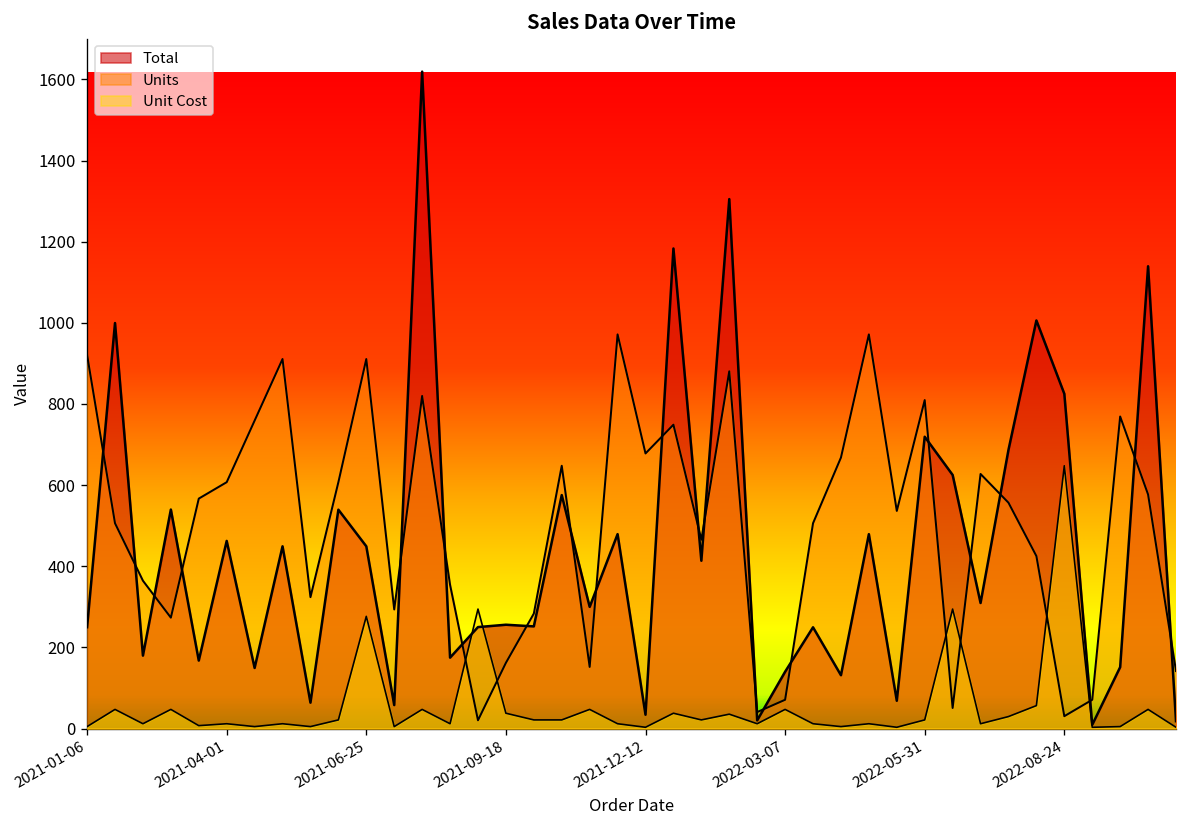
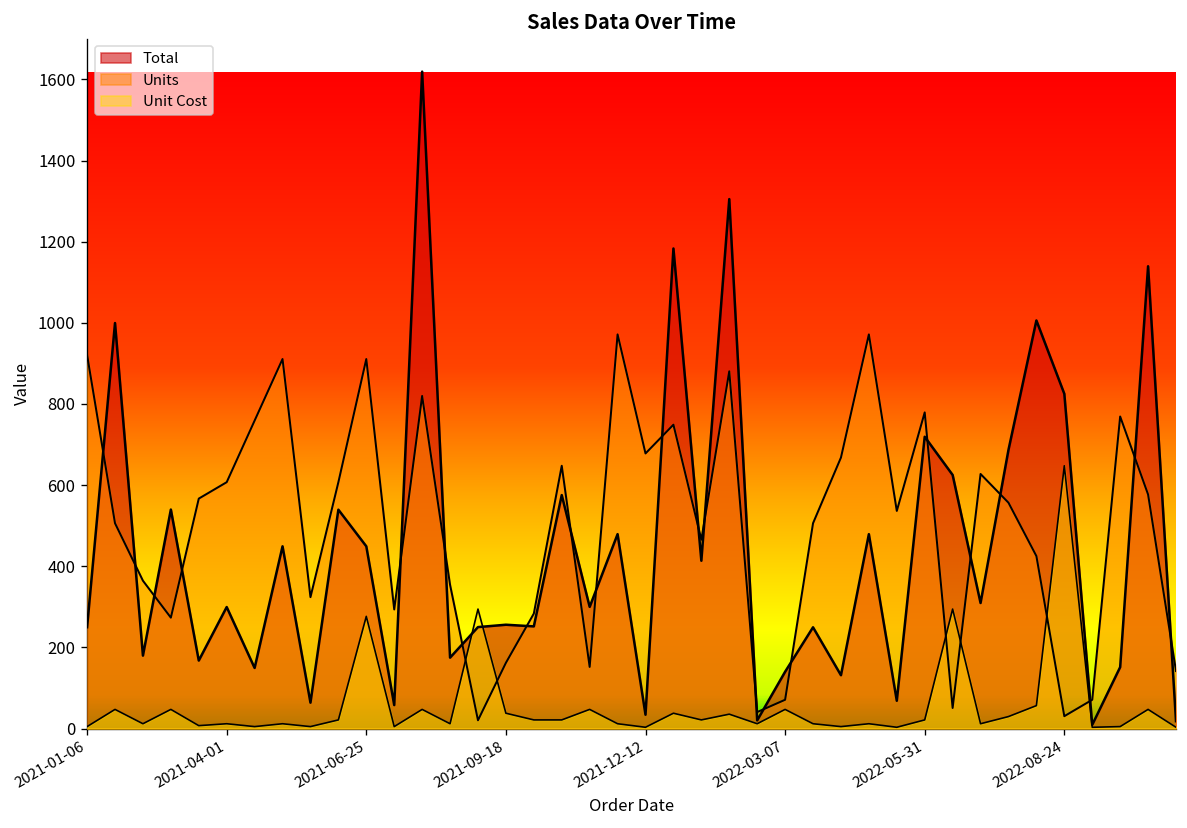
Total, 2021-04-01: 460 -> 300
Units, 2022-05-31: 810 -> 780
